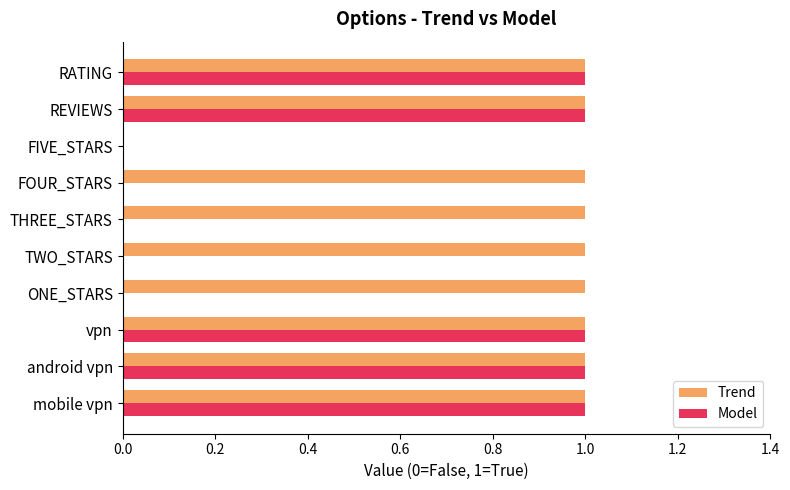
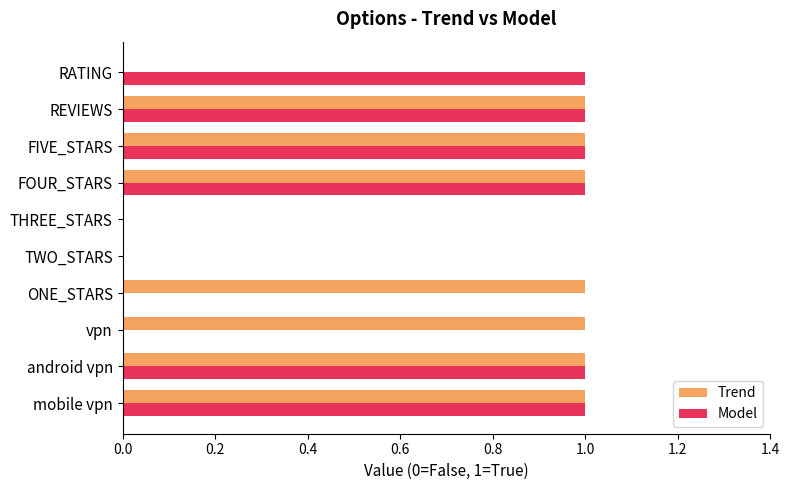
Trend, RATING: 1 -> 0
Trend, FIVE_STARS: 0 -> 1
Model, FIVE_STARS: 0 -> 1
Model, FOUR_STARS: 0 -> 1
Trend, THREE_STARS: 1 -> 0
Trend, TWO_STARS: 1 -> 0
Model, vpn: 1 -> 0
